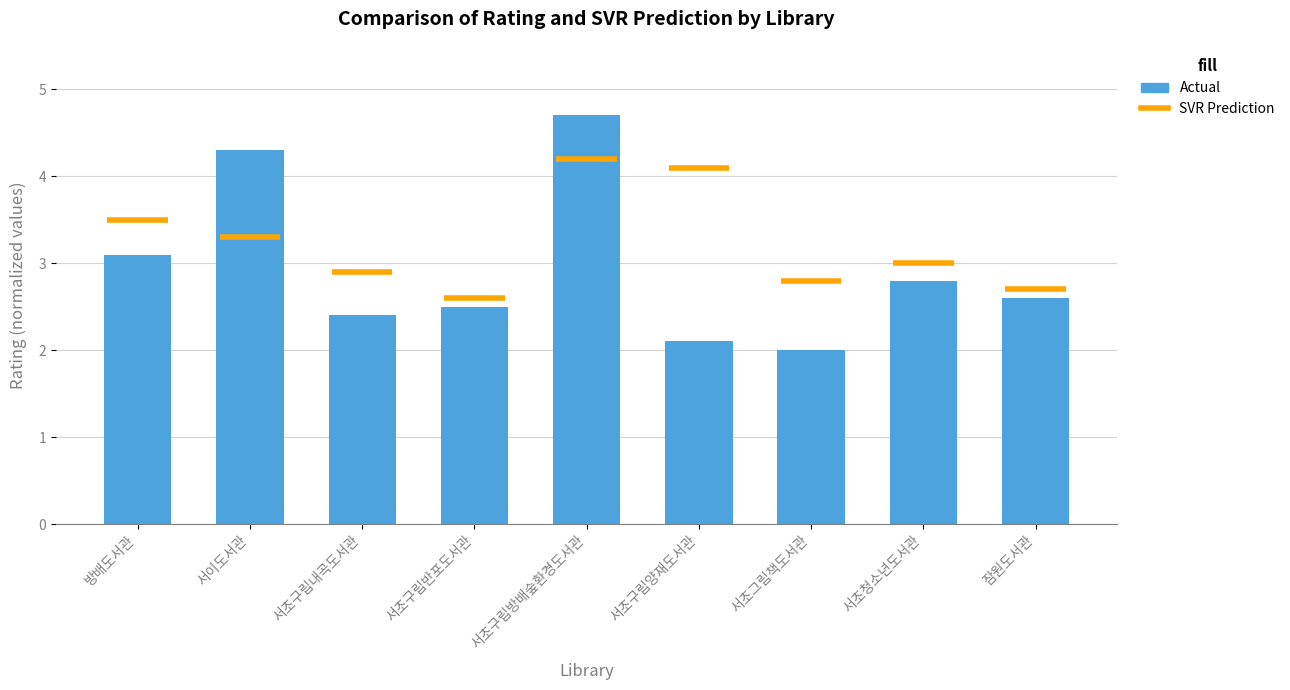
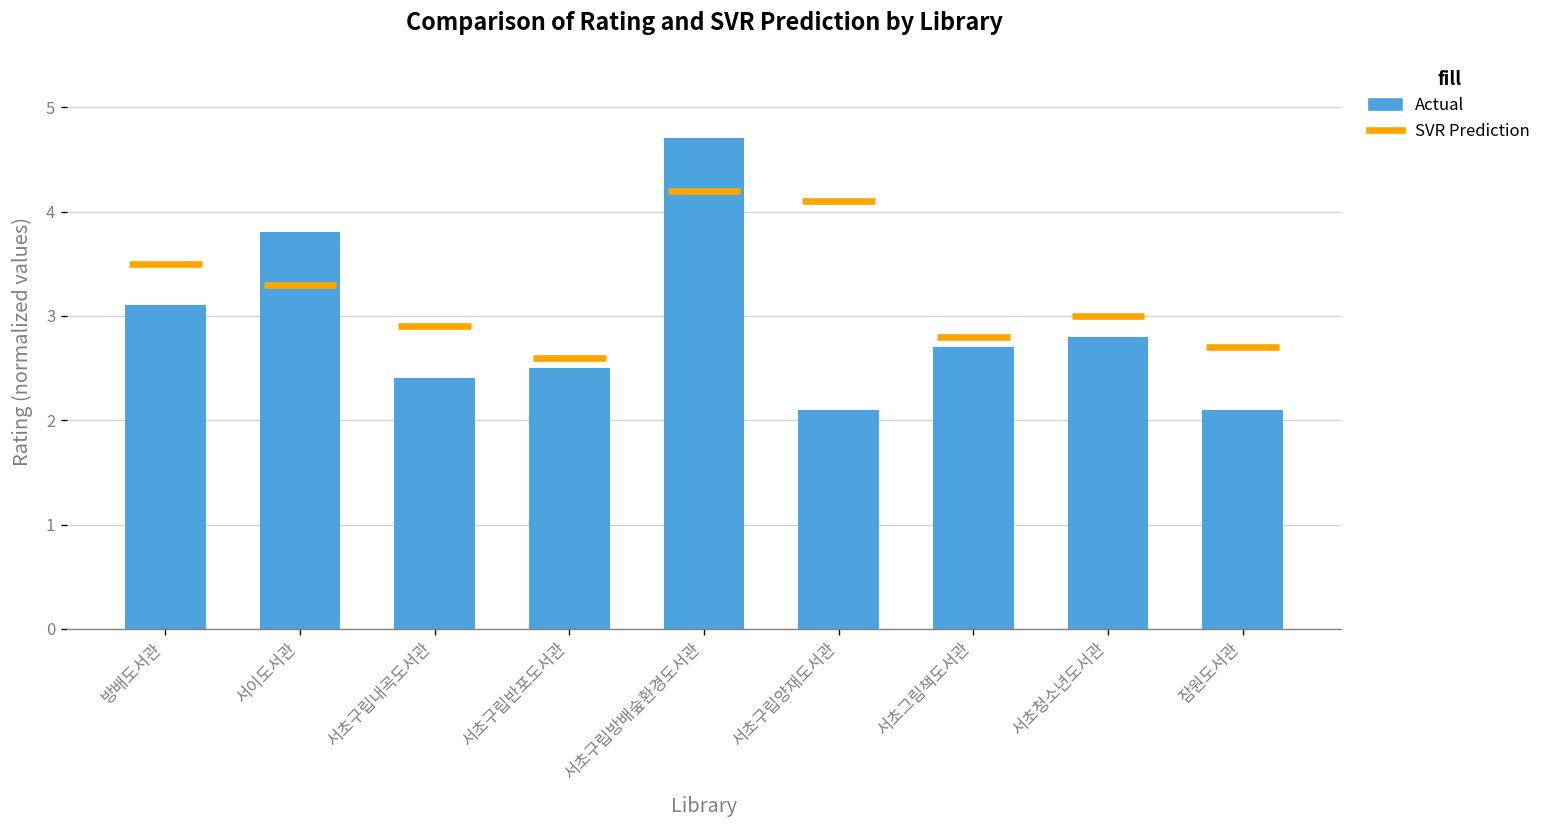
서이도서관: 4.3 -> 3.8
서초그림책도서관: 2.0 -> 2.7
잠원도서관: 2.6 -> 2.1
